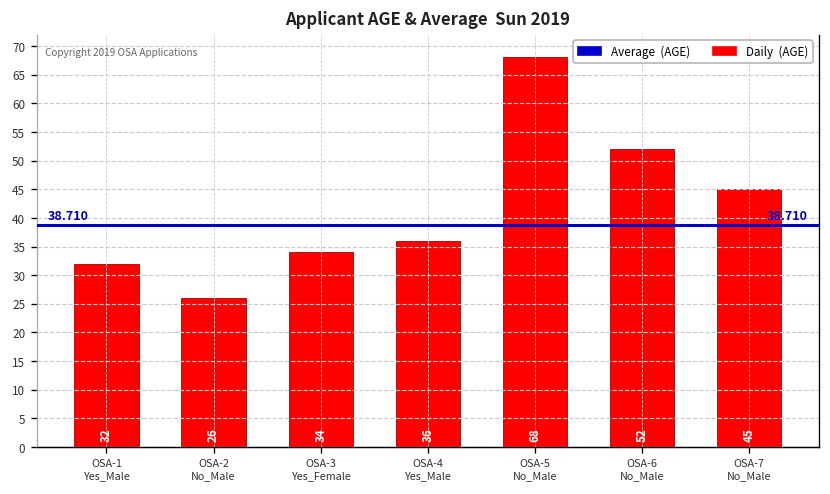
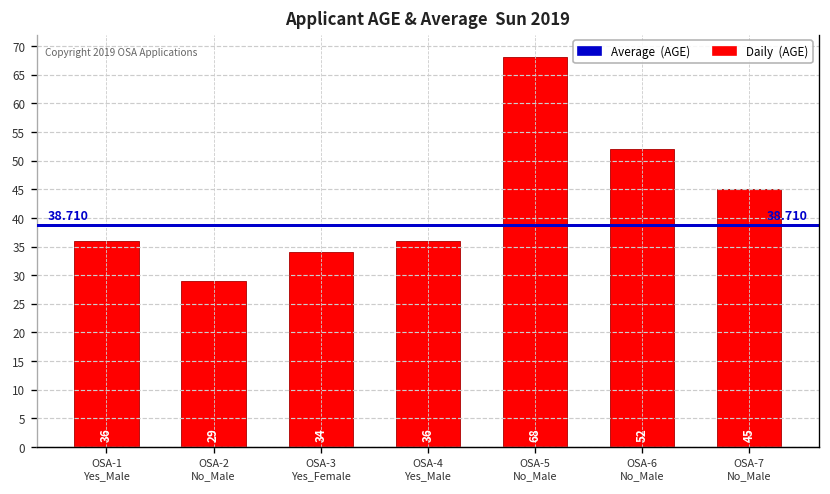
OSA-1 Yes_Male: 32 -> 36
OSA-2 No_Male: 26 -> 29
